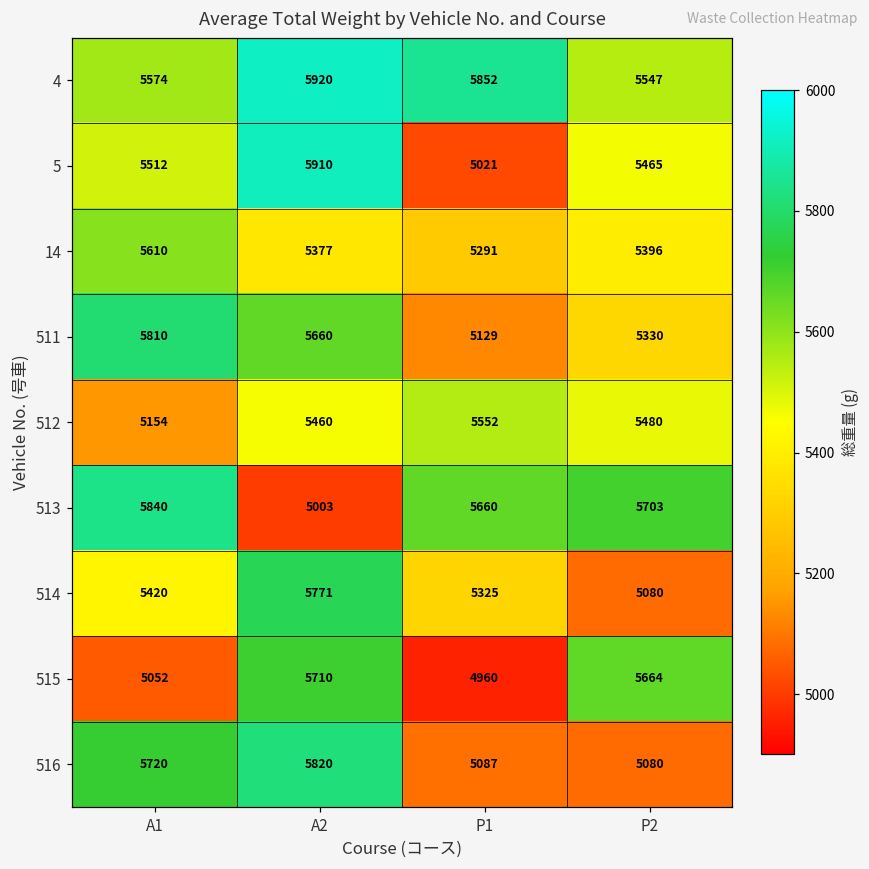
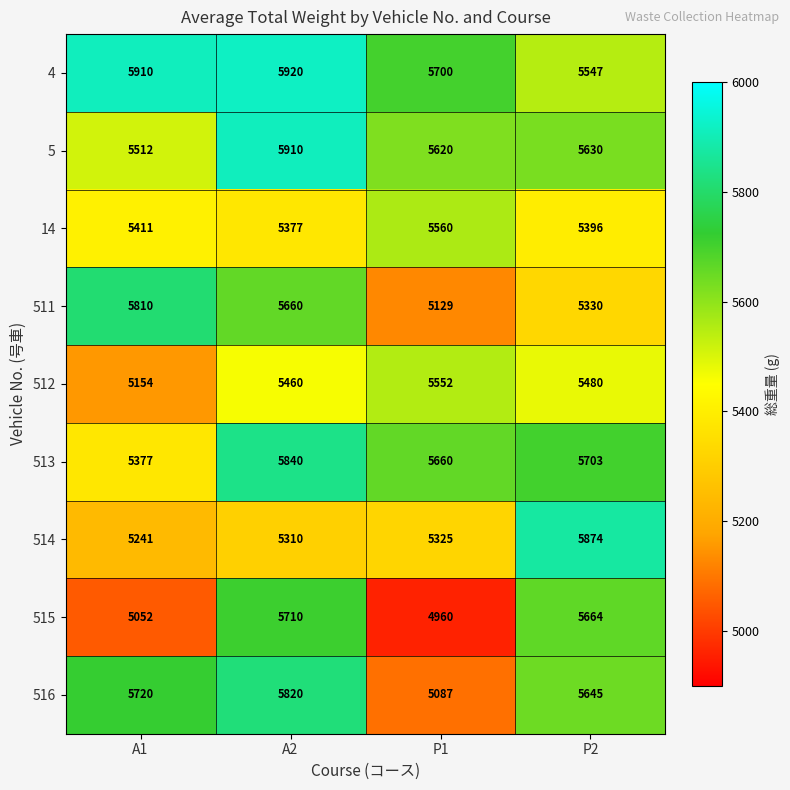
4, A1: 5574 -> 5910
4, P1: 5852 -> 5700
5, P1: 5021 -> 5620
5, P2: 5465 -> 5630
14, A1: 5610 -> 5411
14, P1: 5291 -> 5560
513, A1: 5840 -> 5377
513, A2: 5003 -> 5840
514, A1: 5420 -> 5241
514, A2: 5771 -> 5310
514, P2: 5080 -> 5874
516, P2: 5080 -> 5645
